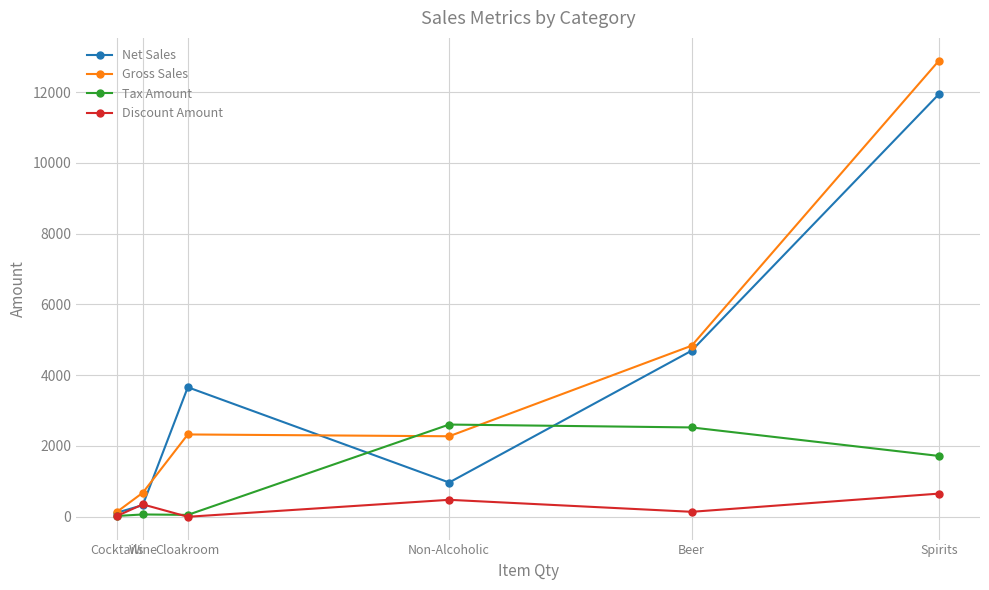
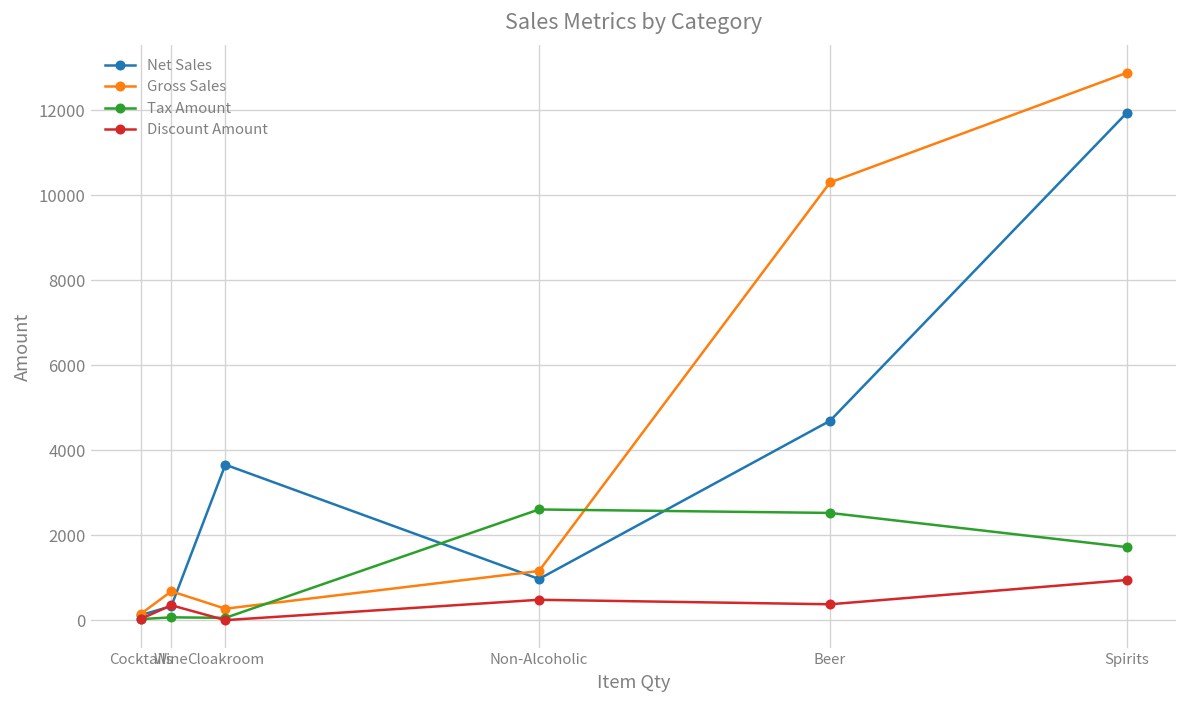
Gross Sales, Cloakroom: 2300 -> 300
Gross Sales, Non-Alcoholic: 2300 -> 1200
Gross Sales, Beer: 4800 -> 10300
Discount Amount, Beer: 100 -> 400
Discount Amount, Spirits: 700 -> 900
